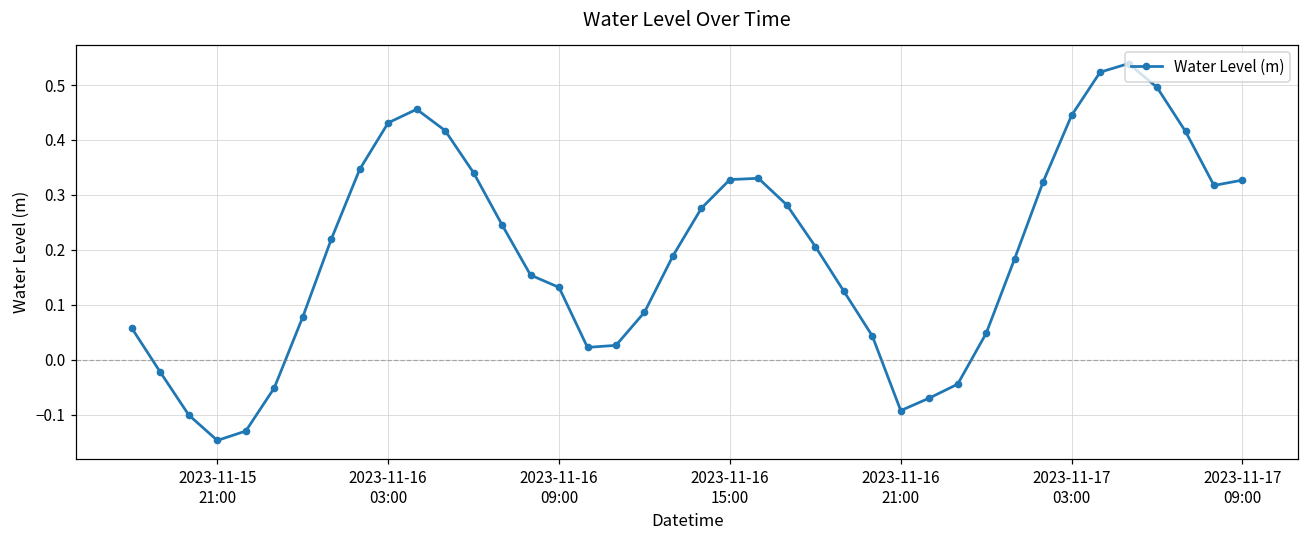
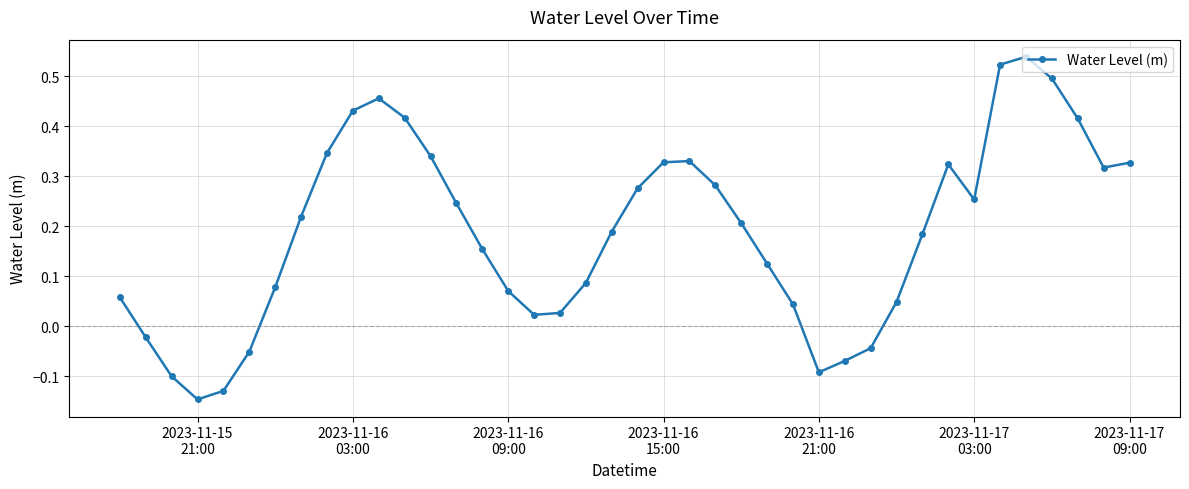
2023-11-16 09:00: 0.13 -> 0.07
2023-11-17 03:00: 0.44 -> 0.25
